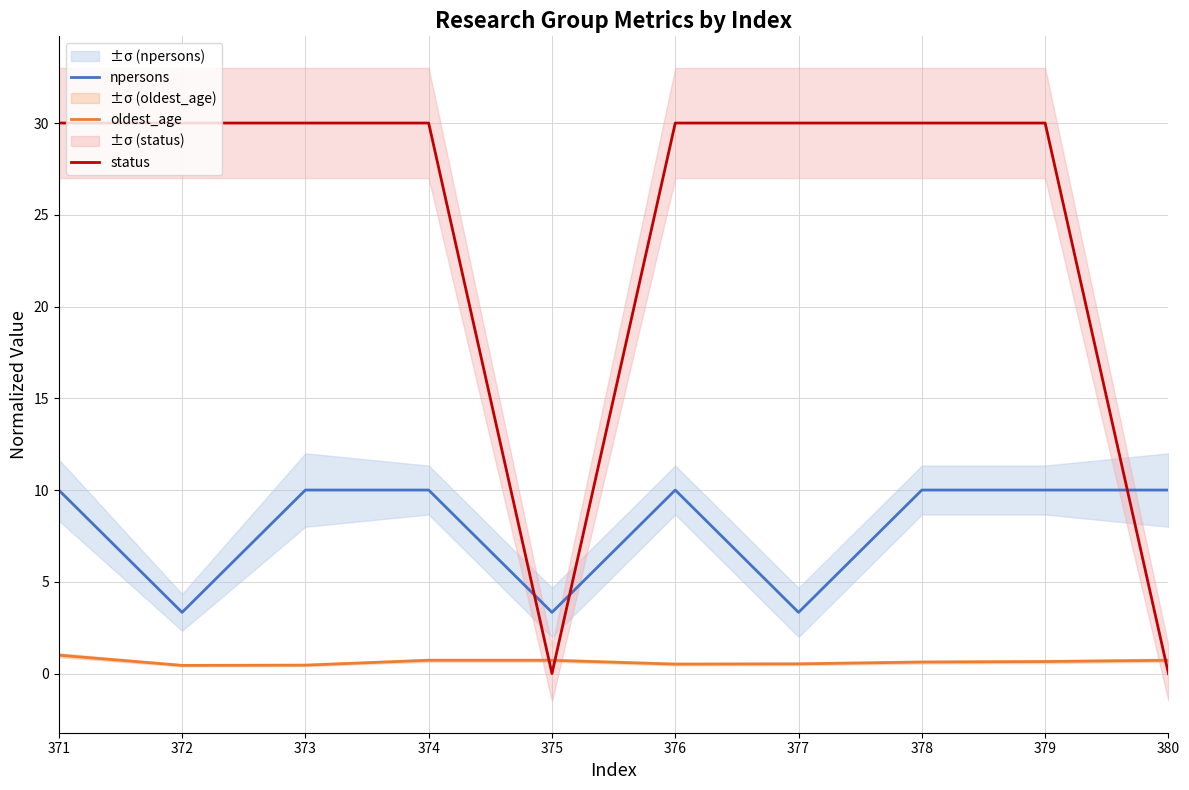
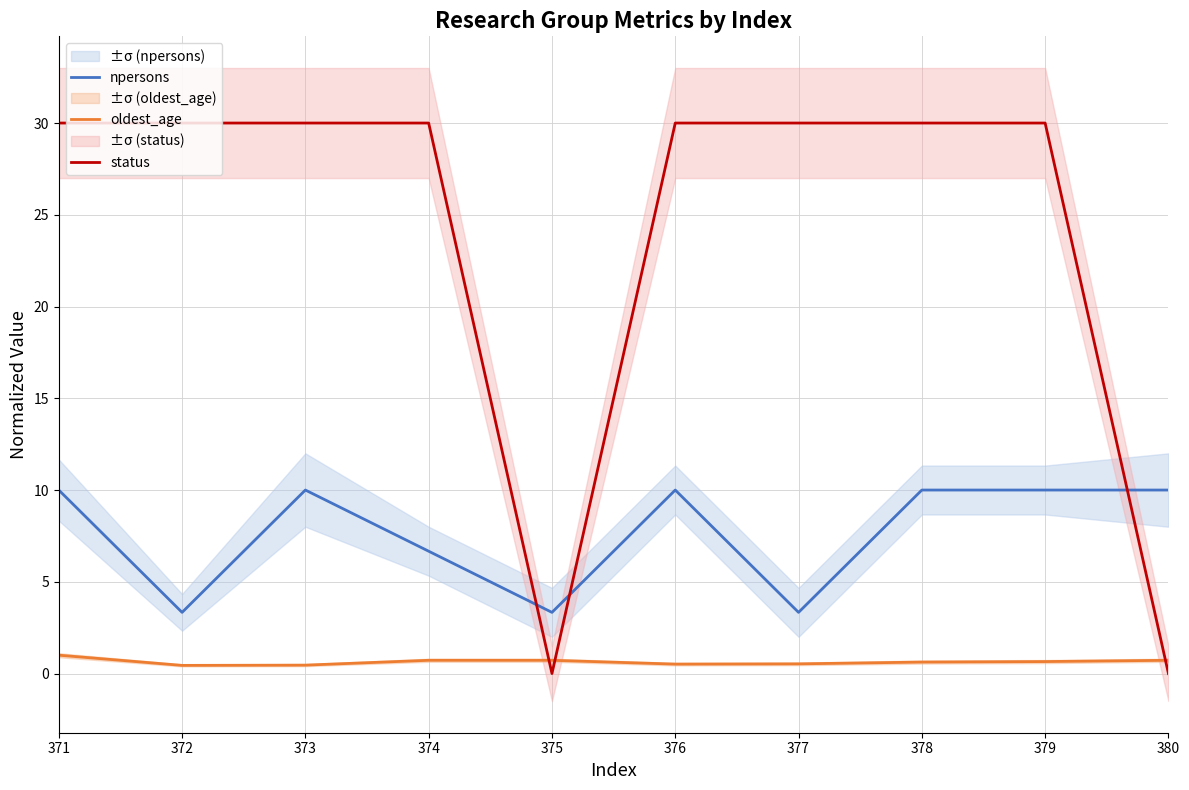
npersons, 374: 10.0 -> 6.7
